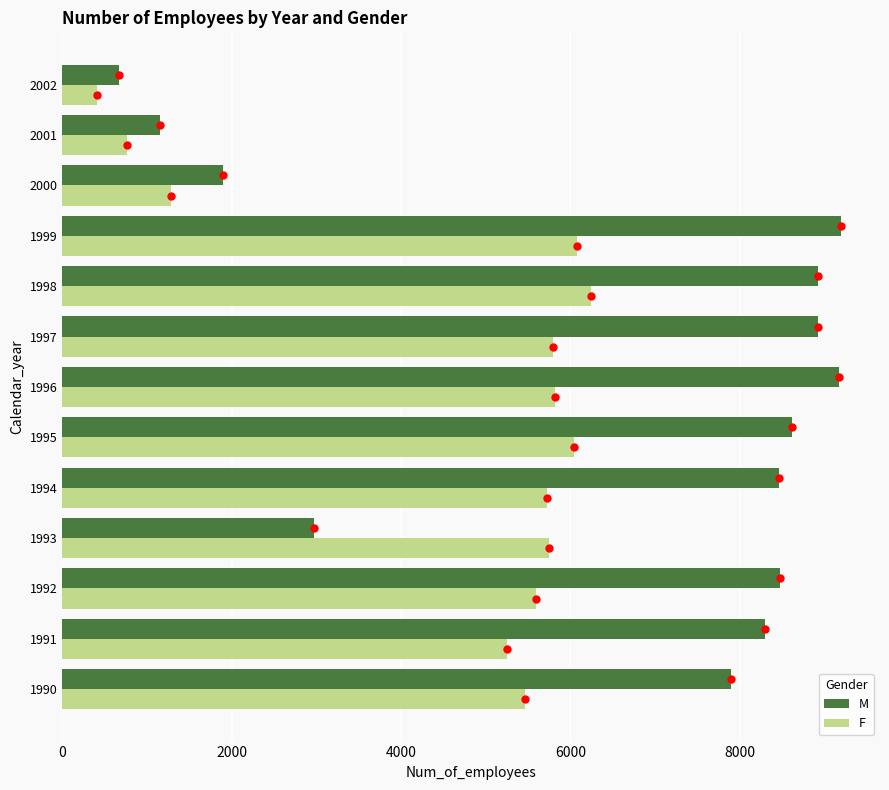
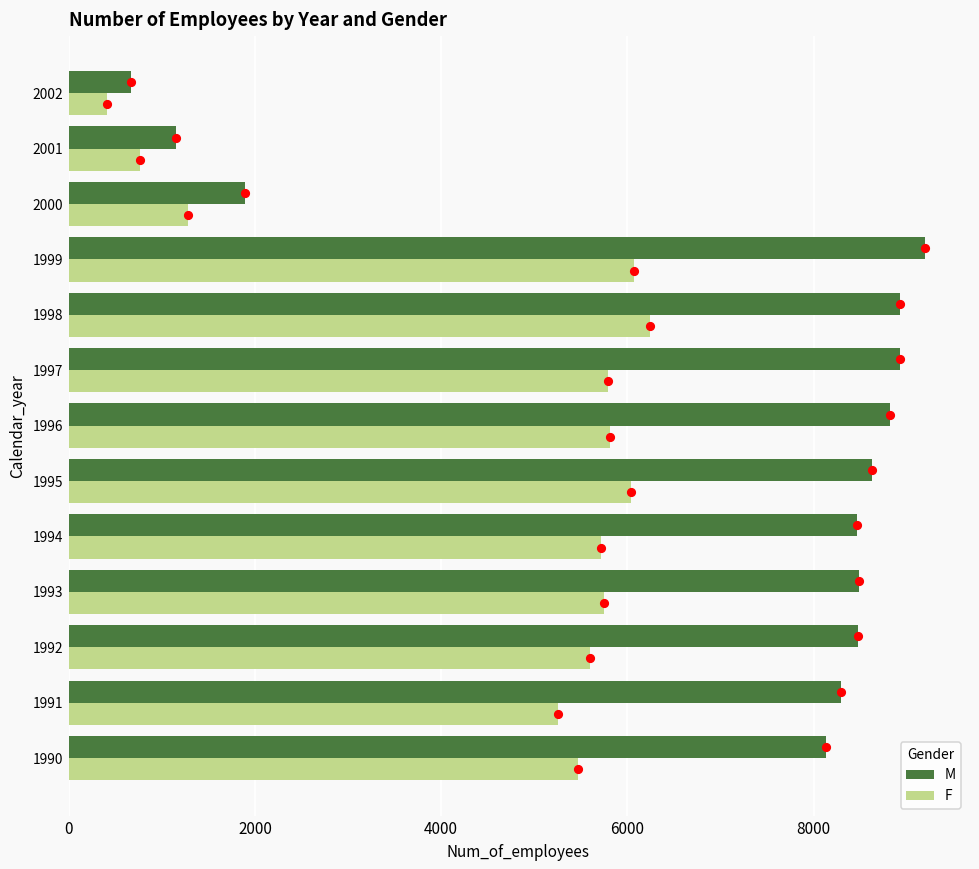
M, 1996: 9200 -> 8800
M, 1993: 3000 -> 8500
M, 1990: 7900 -> 8100
